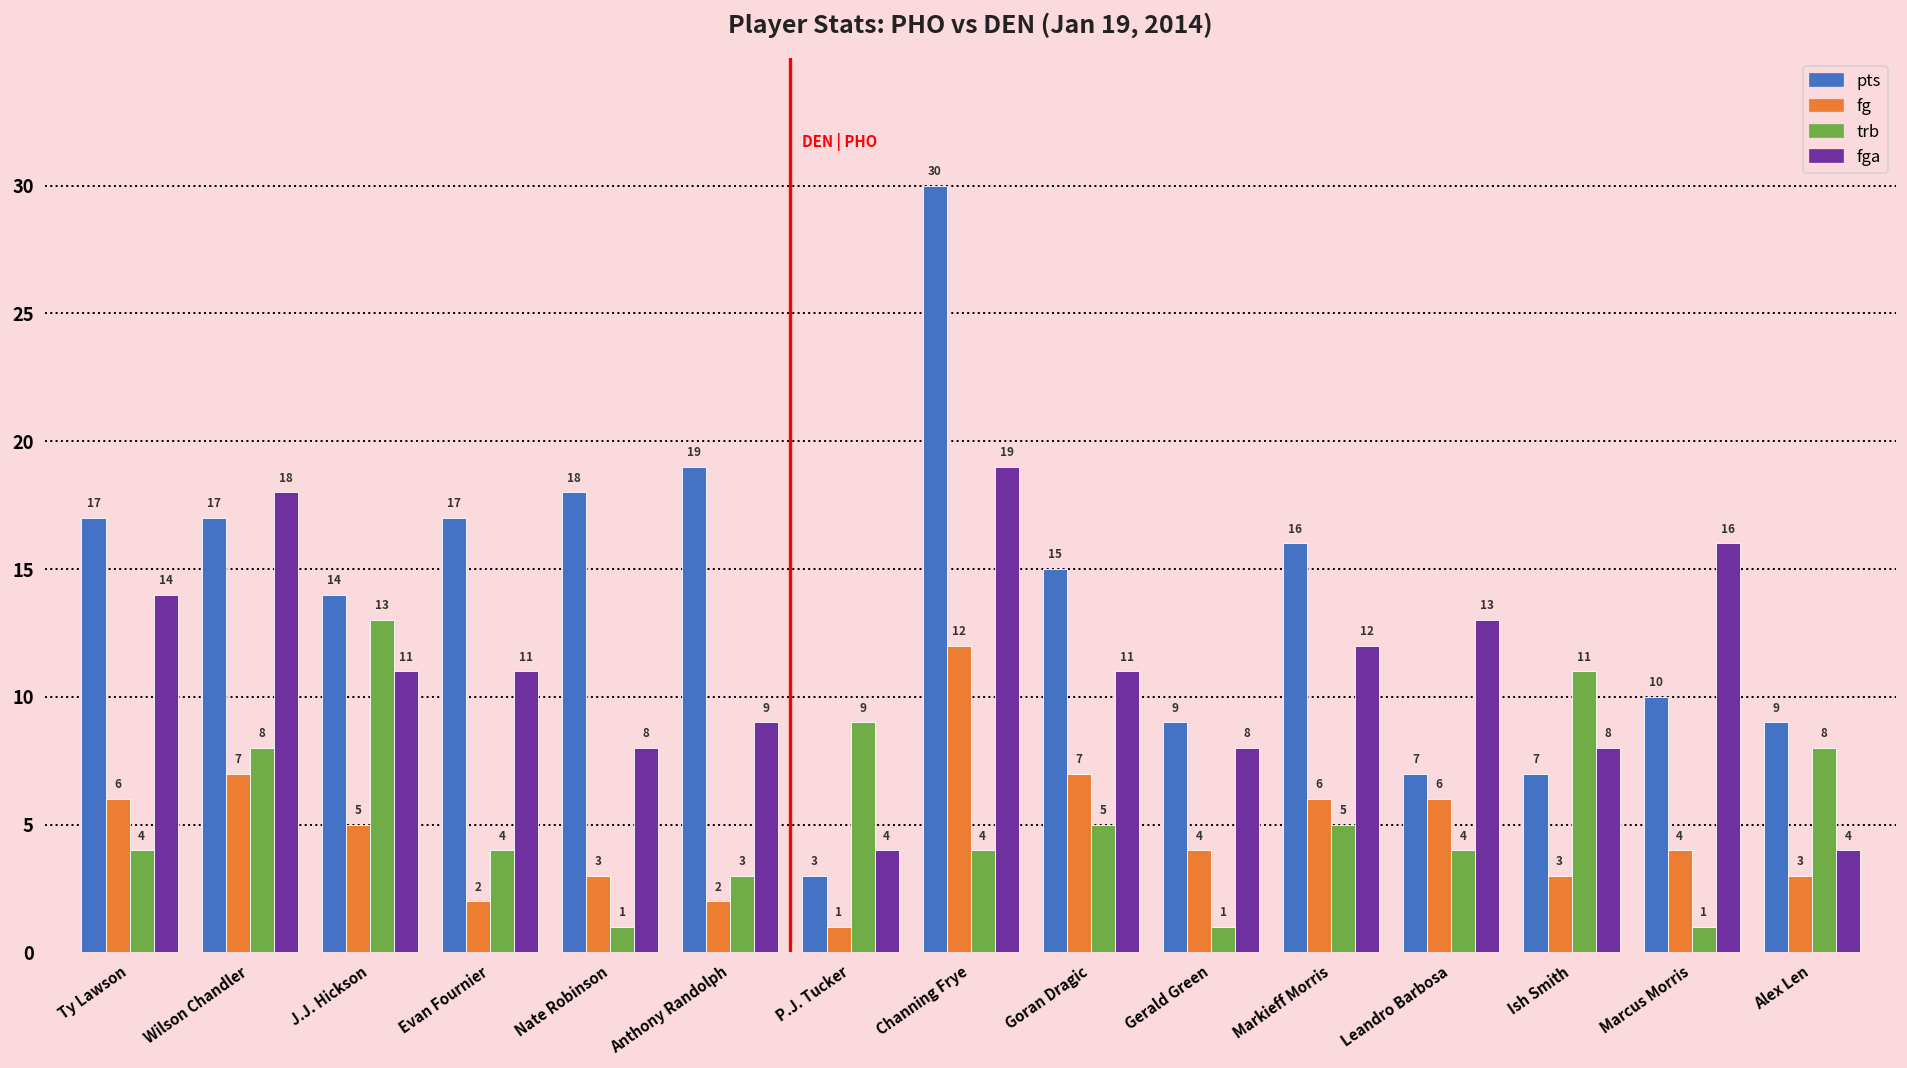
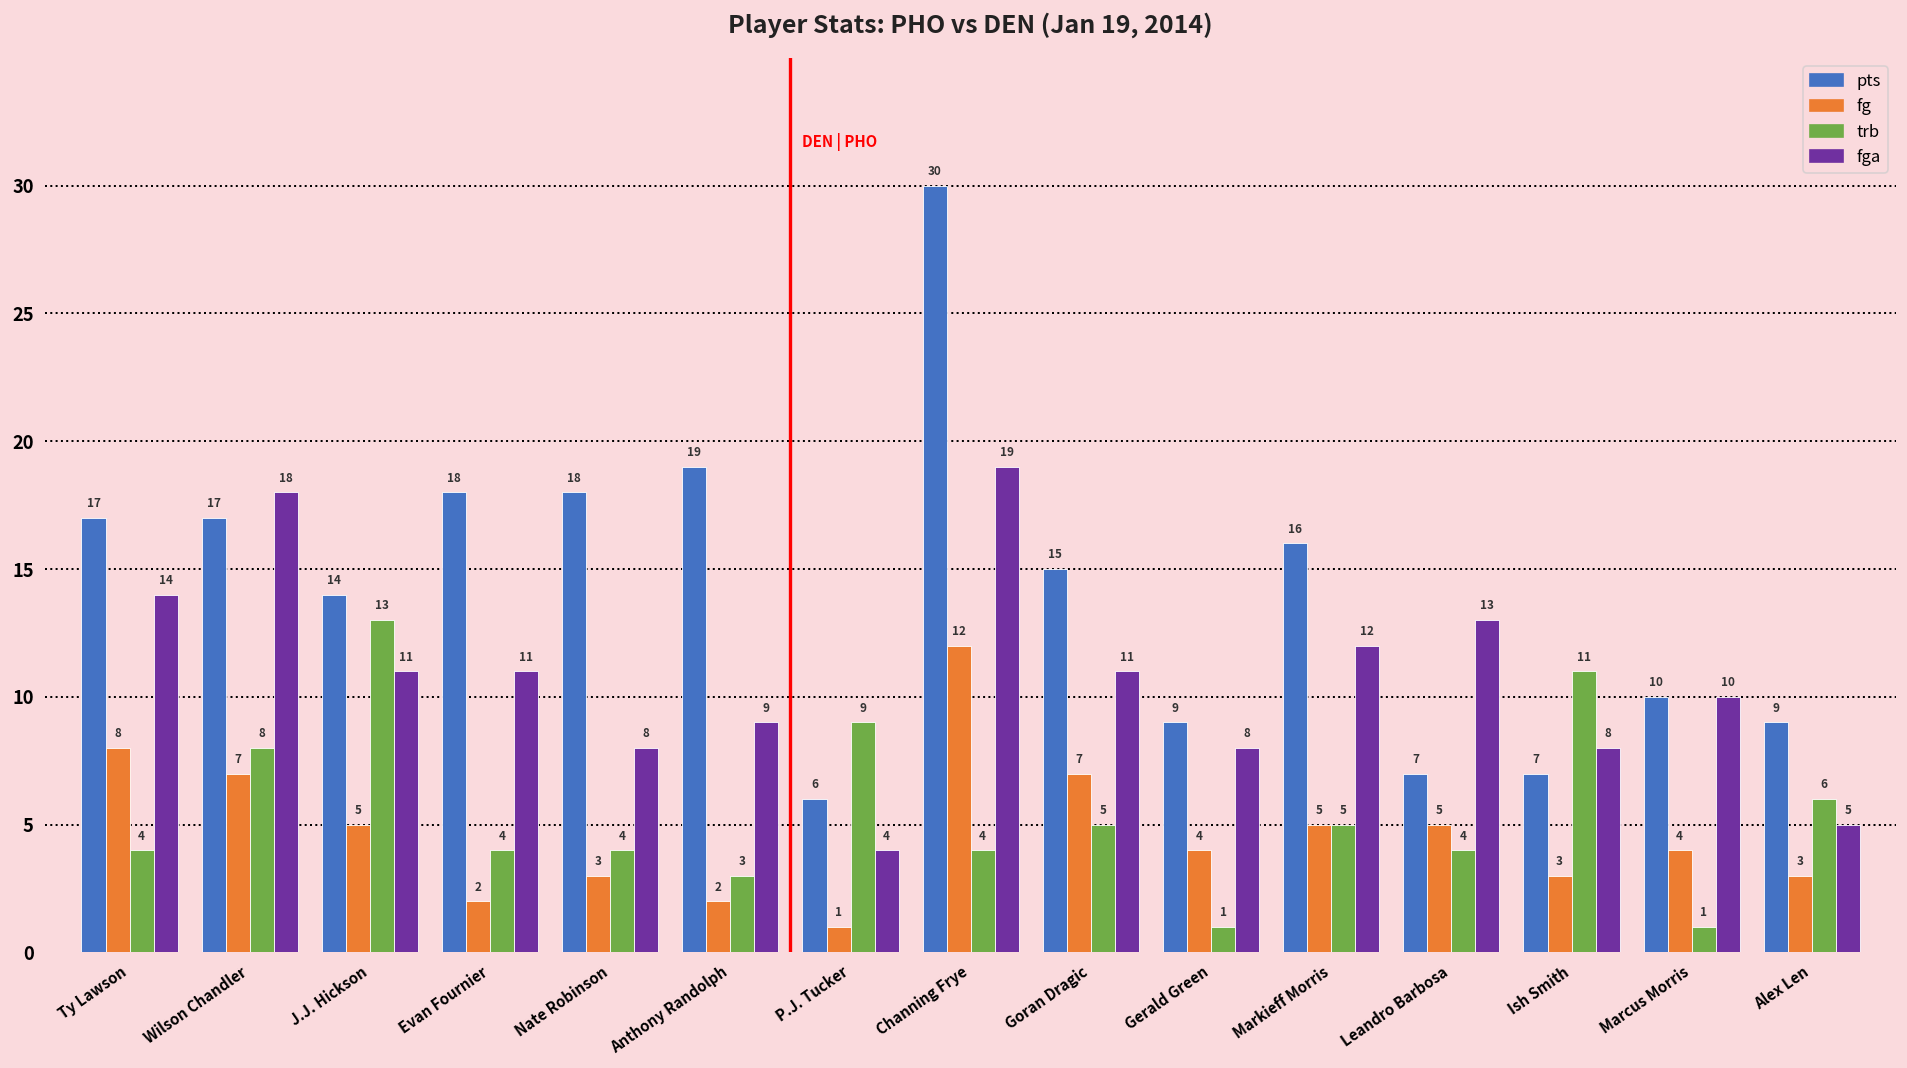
fg, Ty Lawson: 6 -> 8
pts, Evan Fournier: 17 -> 18
trb, Nate Robinson: 1 -> 4
pts, P.J. Tucker: 3 -> 6
fg, Markieff Morris: 6 -> 5
fg, Leandro Barbosa: 6 -> 5
fga, Marcus Morris: 16 -> 10
trb, Alex Len: 8 -> 6
fga, Alex Len: 4 -> 5
